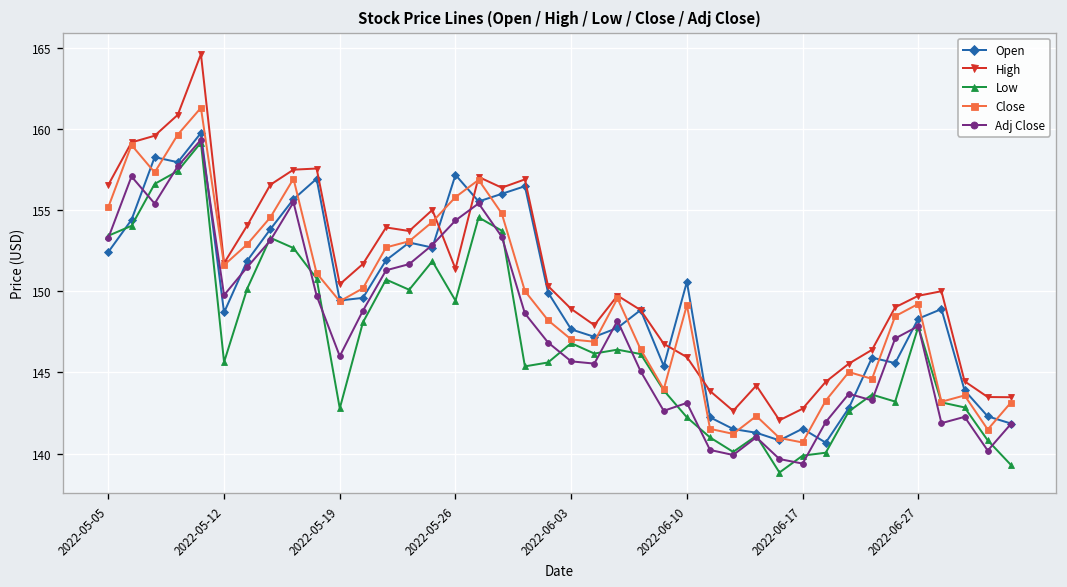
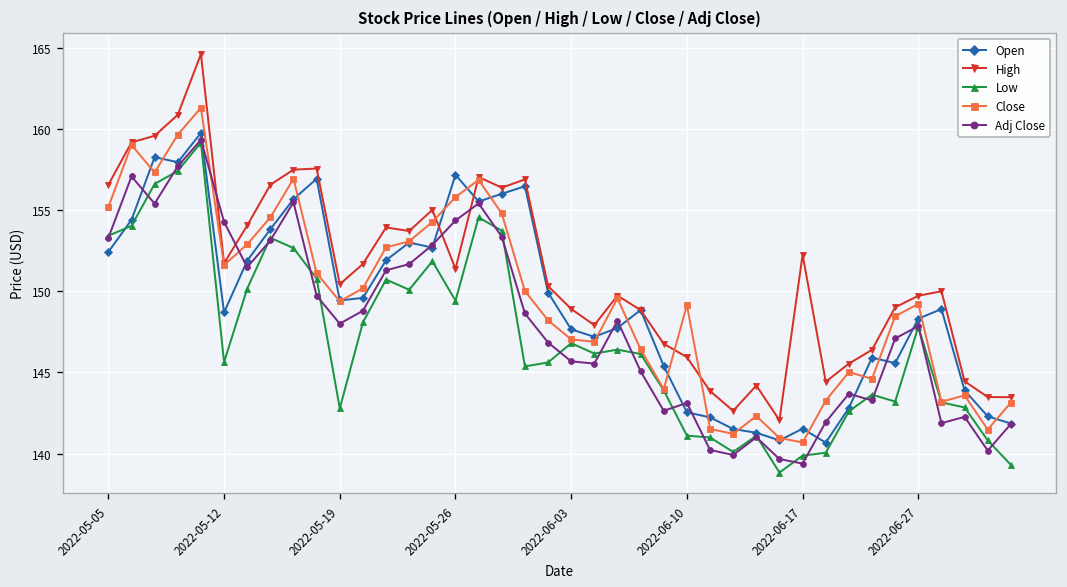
Adj Close, 2022-05-12: 149.8 -> 154.3
Adj Close, 2022-05-19: 146 -> 148
Open, 2022-06-10: 150.6 -> 142.5
Low, 2022-06-10: 142.2 -> 141.1
High, 2022-06-17: 142.8 -> 152.3
